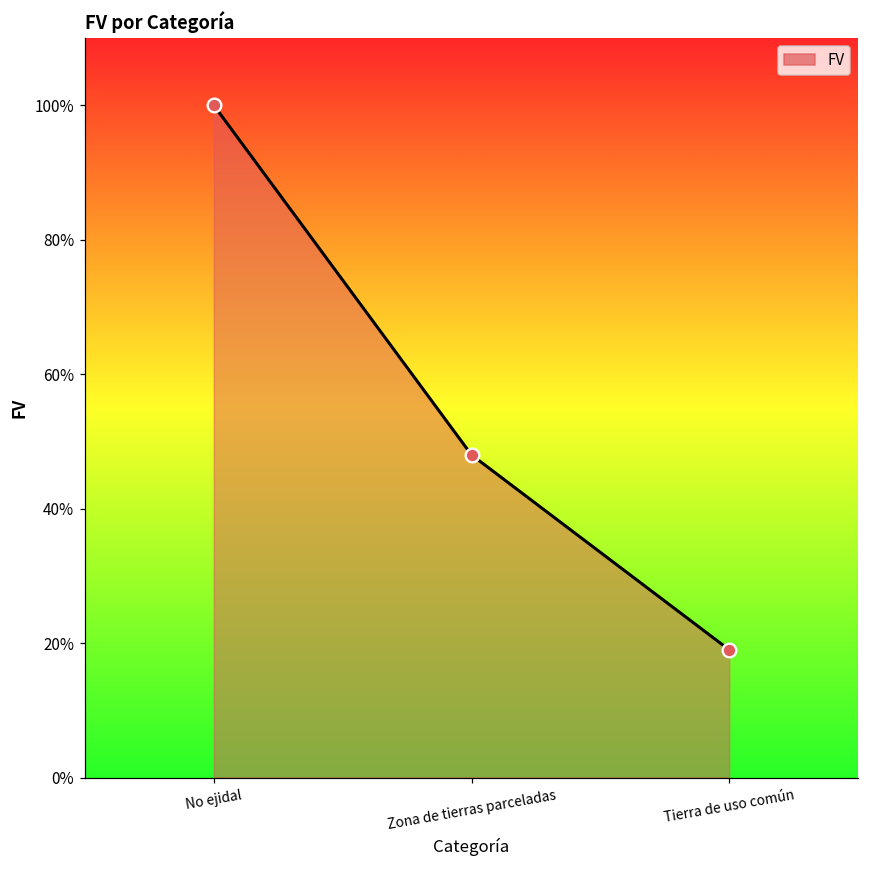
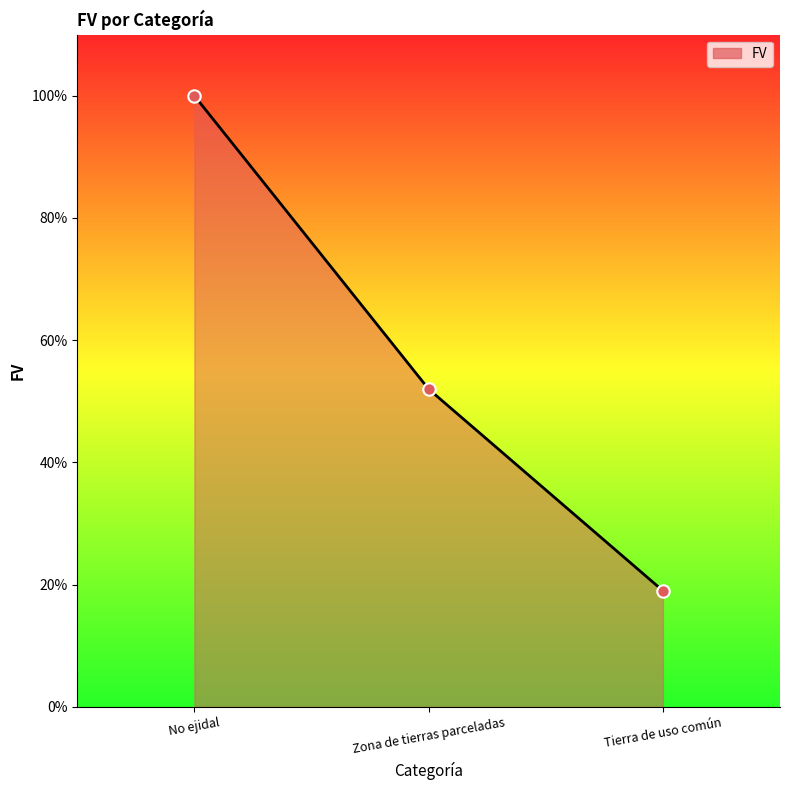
Zona de tierras parceladas: 48% -> 52%
